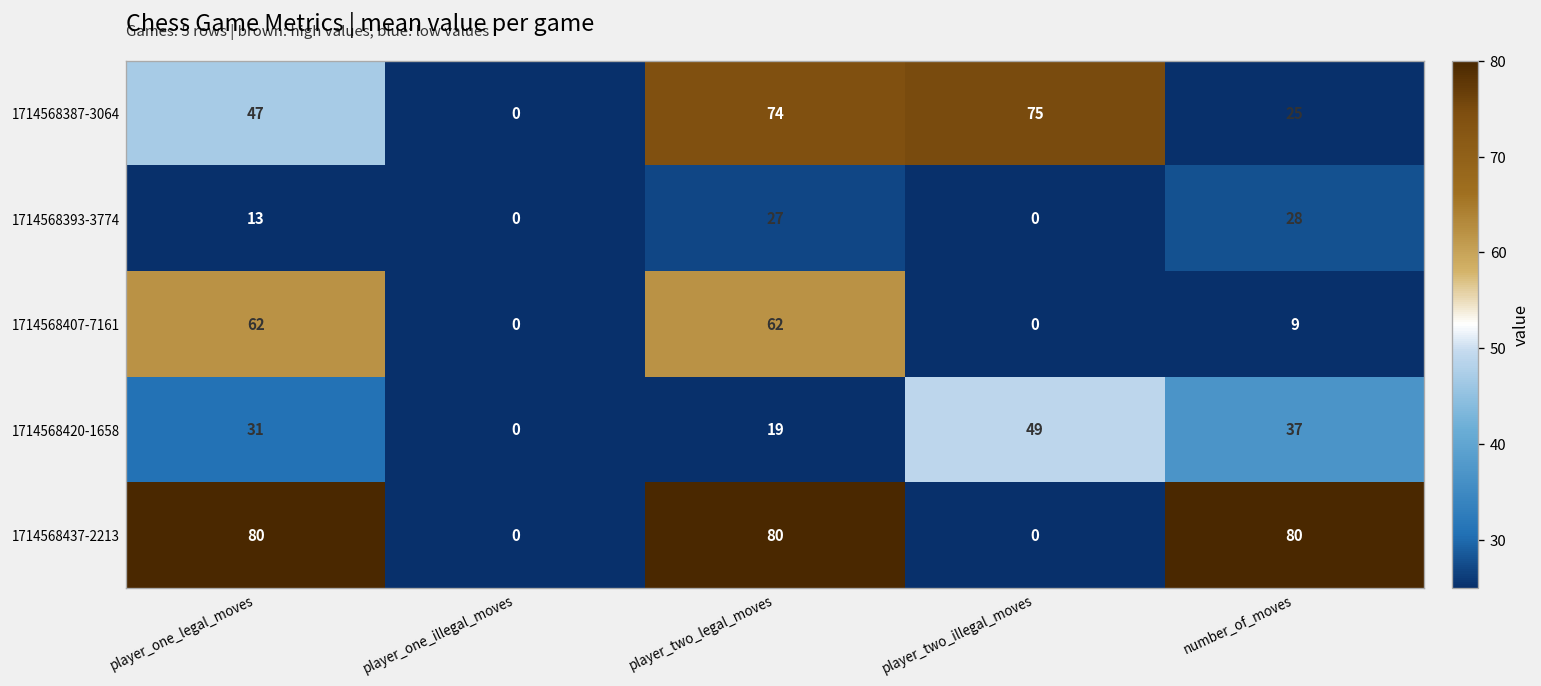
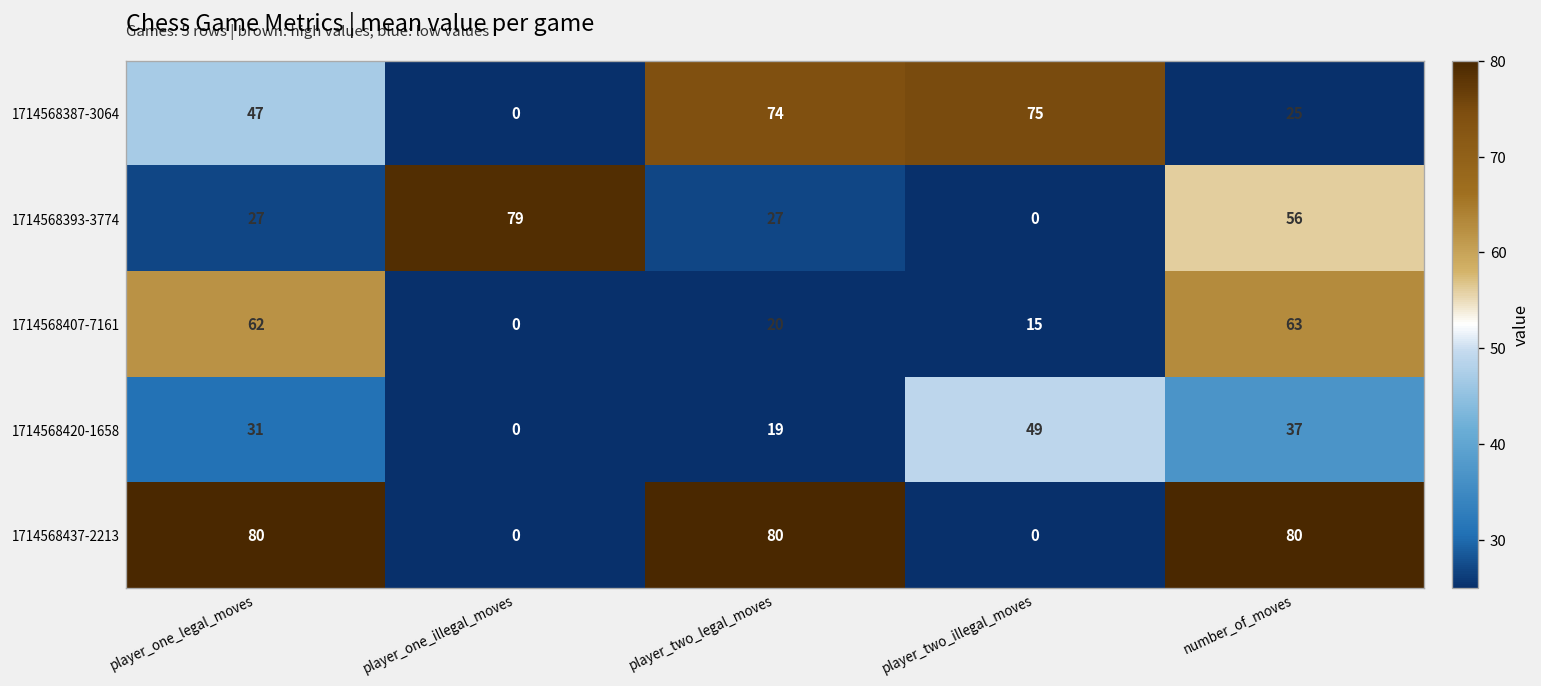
1714568393-3774, player_one_legal_moves: 13 -> 27
1714568393-3774, player_one_illegal_moves: 0 -> 79
1714568393-3774, number_of_moves: 28 -> 56
1714568407-7161, player_two_legal_moves: 62 -> 20
1714568407-7161, player_two_illegal_moves: 0 -> 15
1714568407-7161, number_of_moves: 9 -> 63
